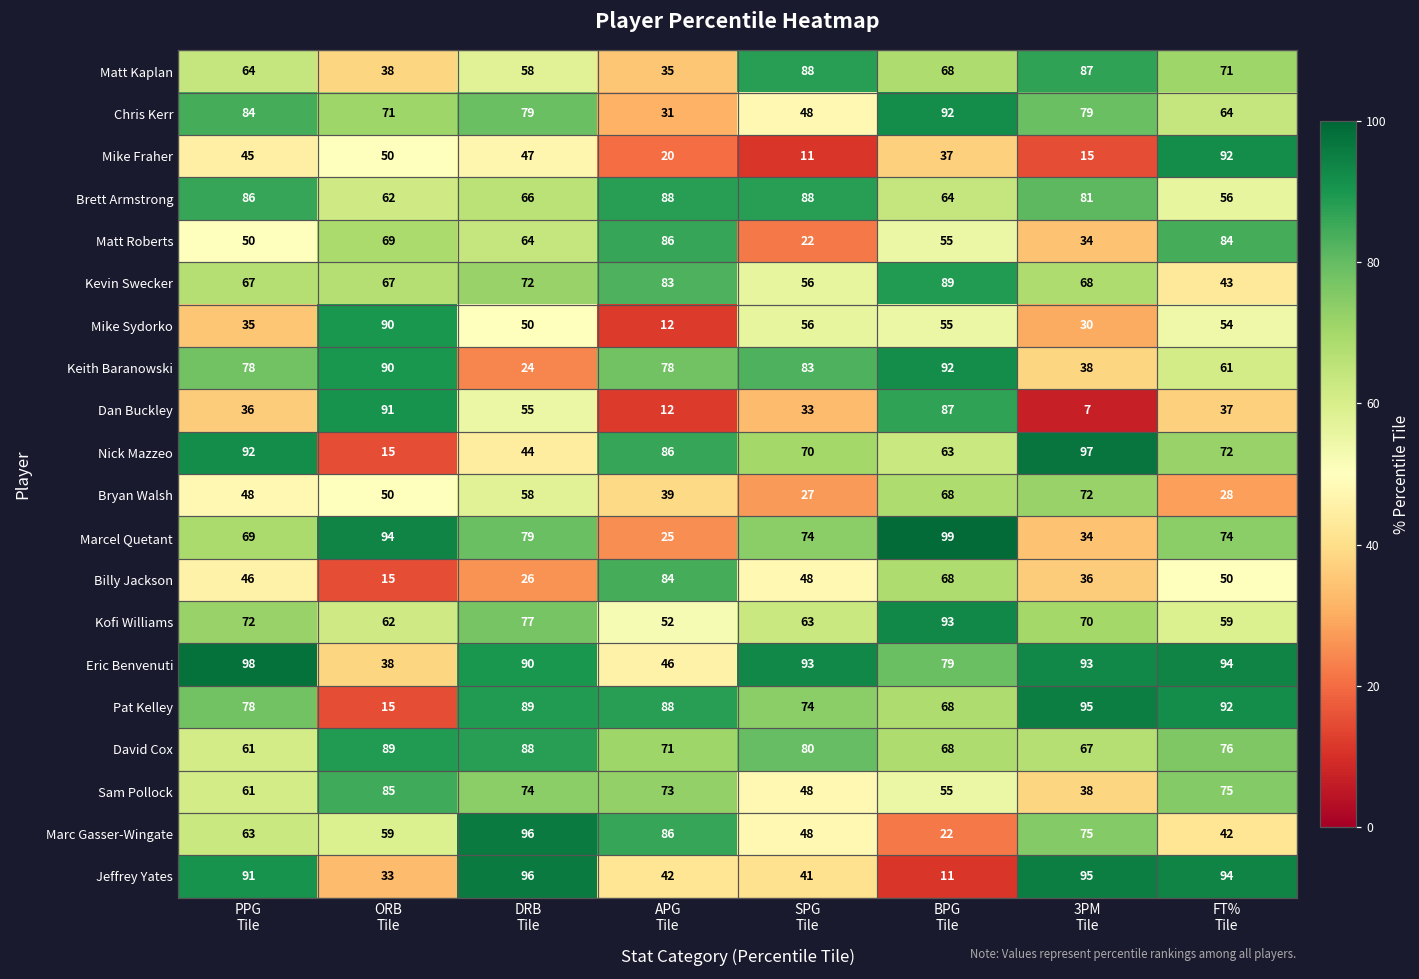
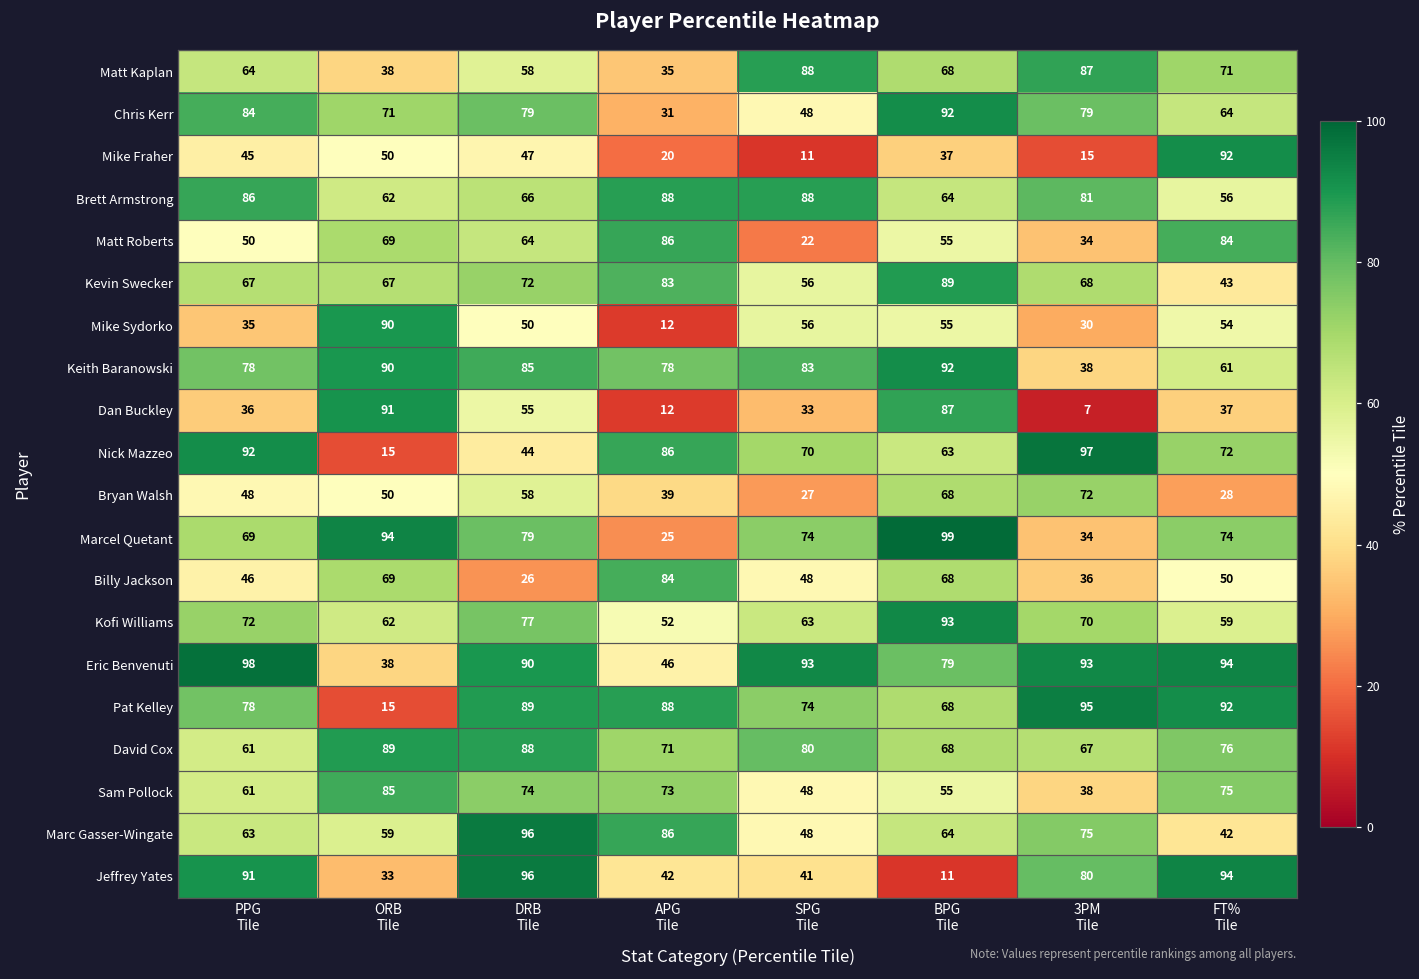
Keith Baranowski, DRB Tile: 24 -> 85
Billy Jackson, ORB Tile: 15 -> 69
Marc Gasser-Wingate, BPG Tile: 22 -> 64
Jeffrey Yates, 3PM Tile: 95 -> 80
